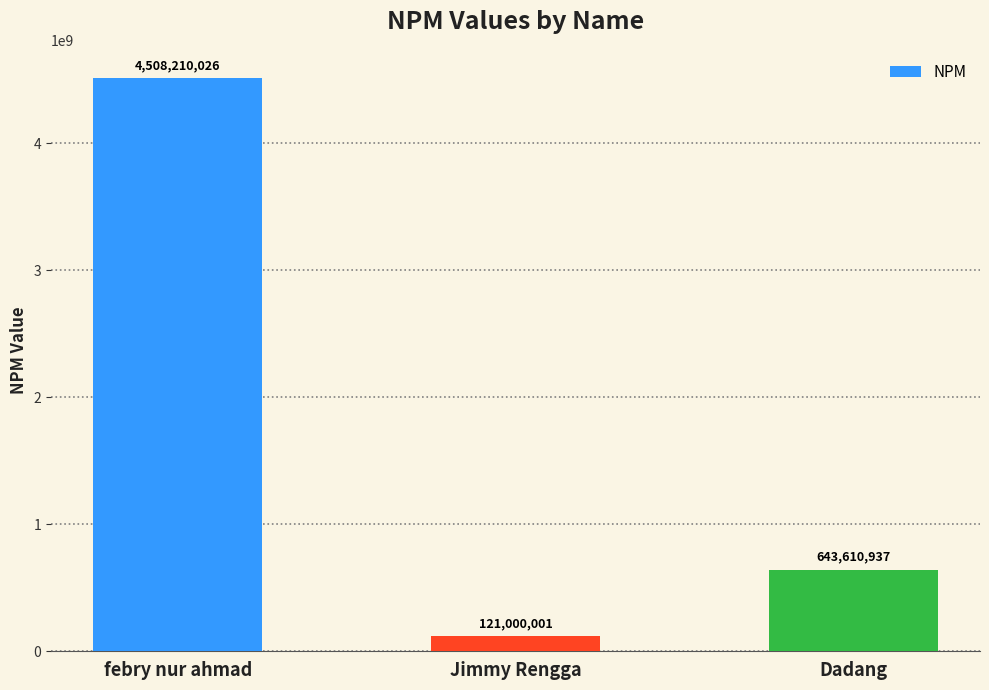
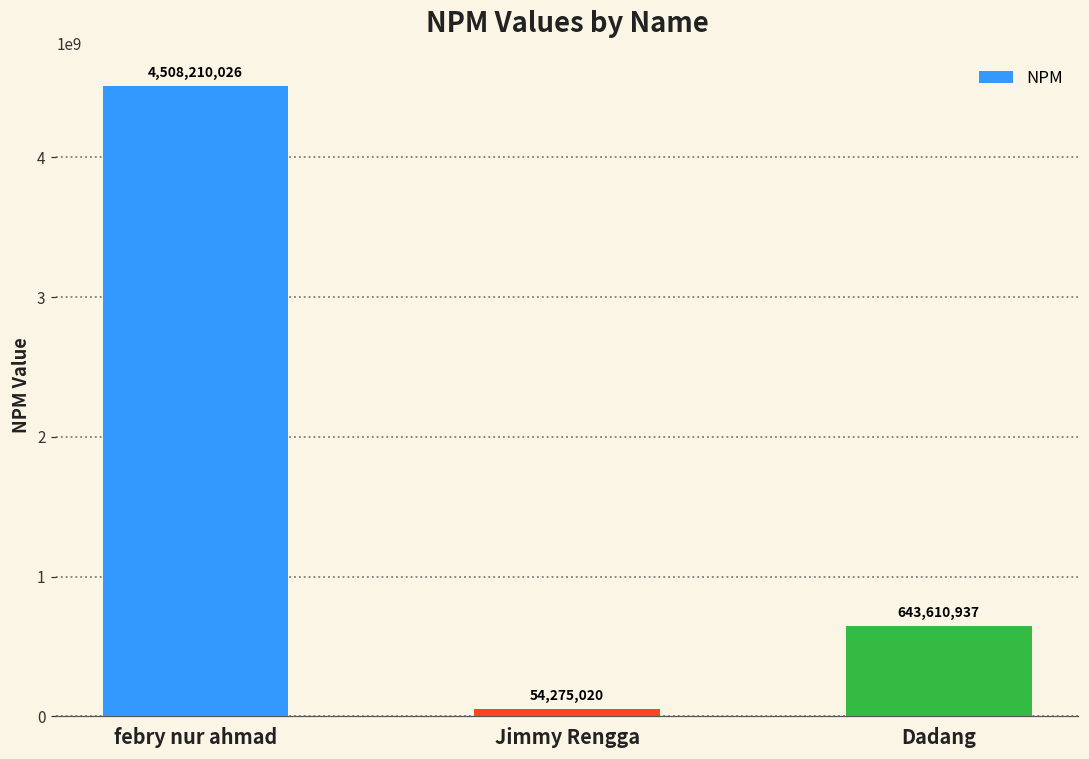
Jimmy Rengga: 121,000,001 -> 54,275,020
